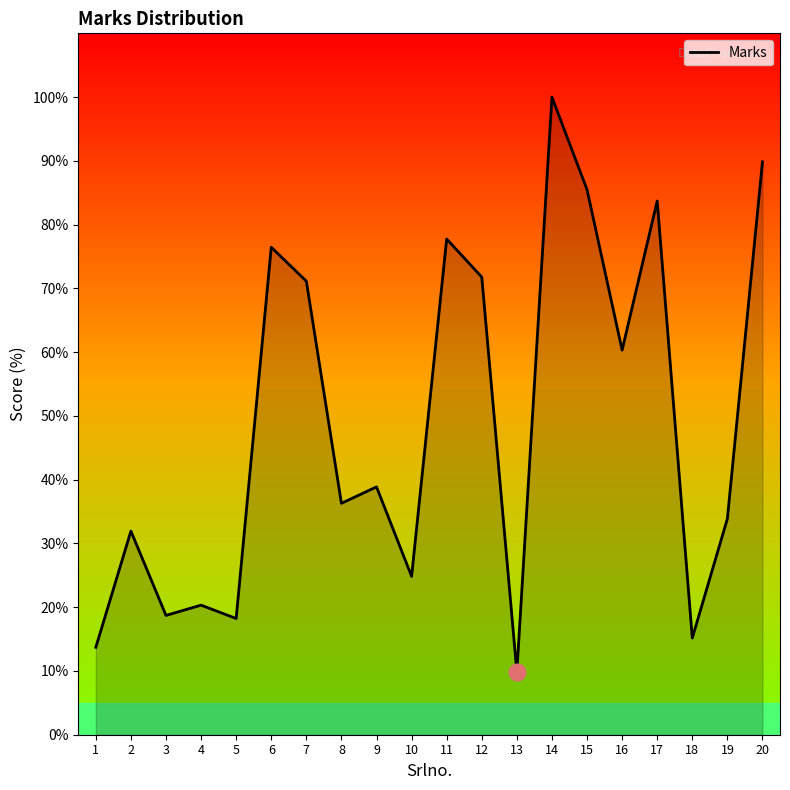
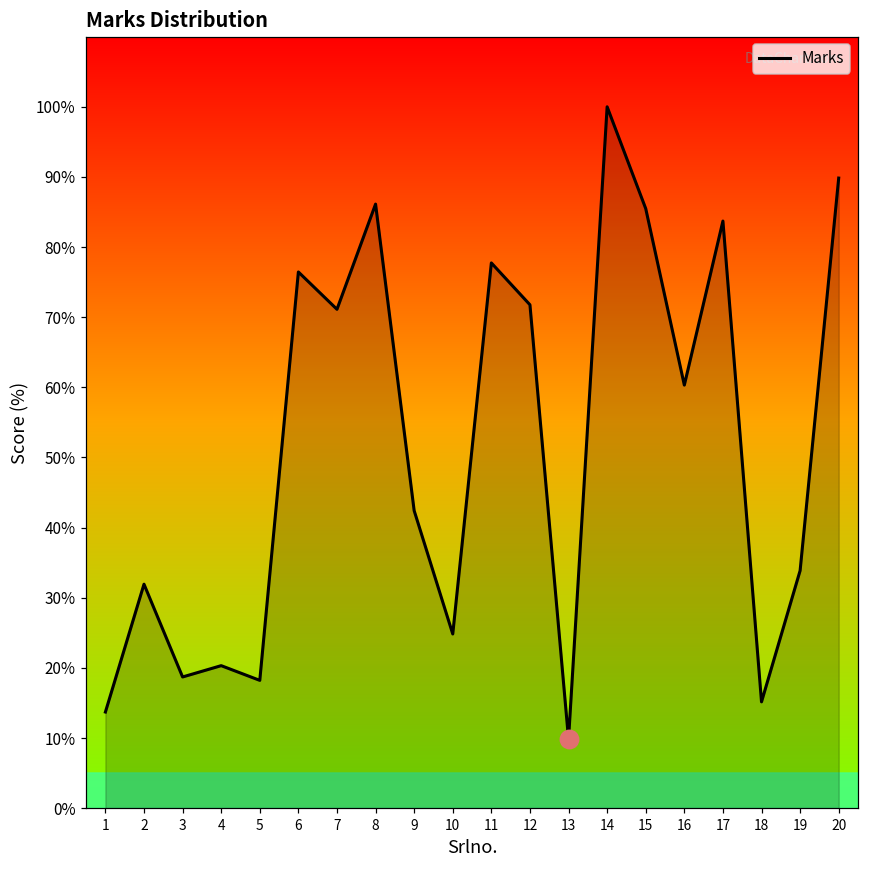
Marks, 8: 36% -> 86%
Marks, 9: 39% -> 42%
